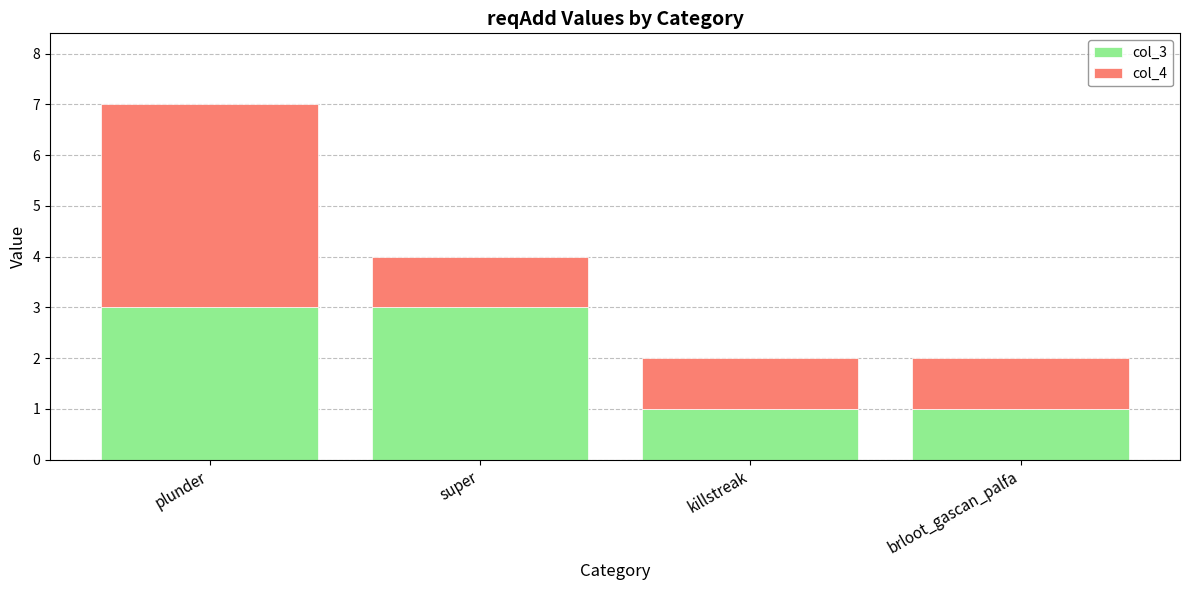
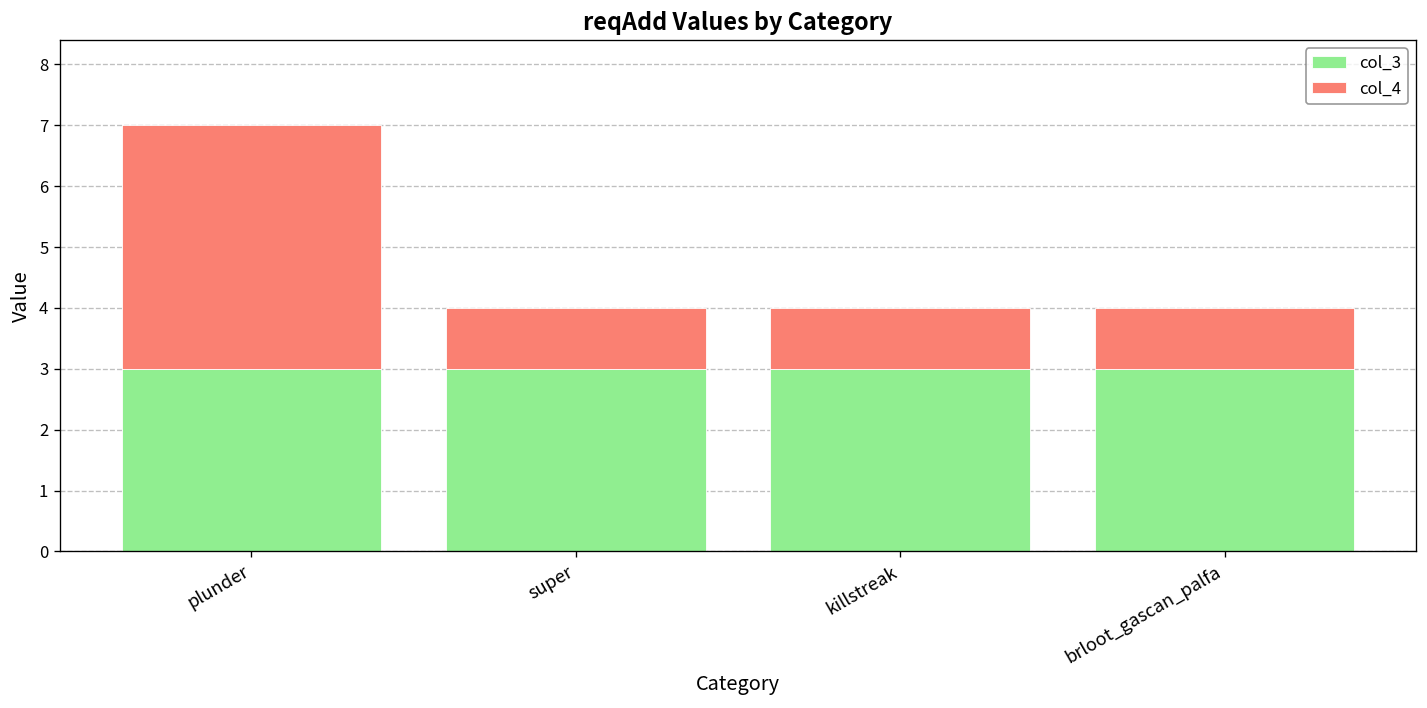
col_3, killstreak: 1 -> 3
col_3, brloot_gascan_palfa: 1 -> 3
